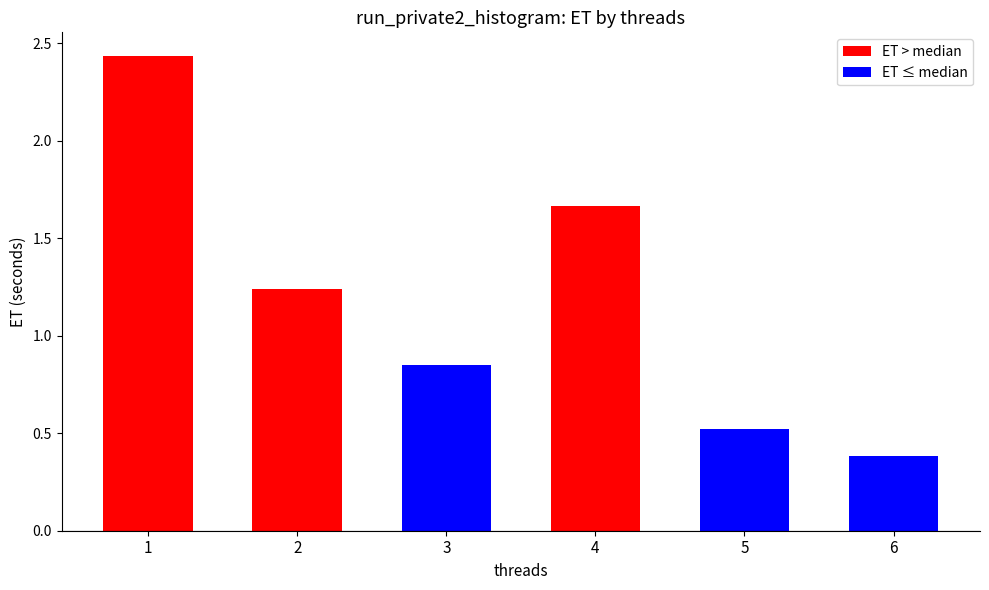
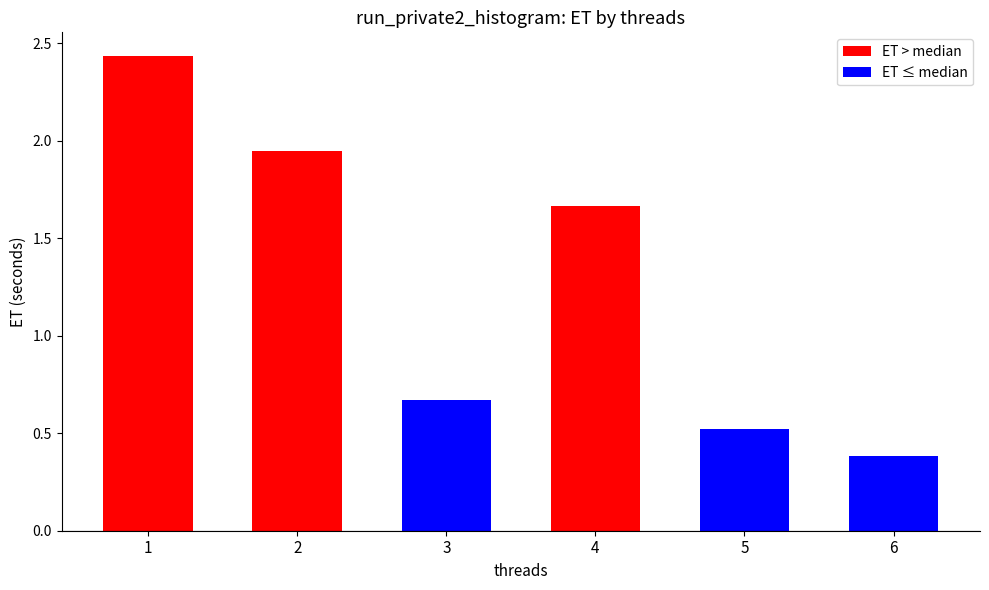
2: 1.24 -> 1.95
3: 0.85 -> 0.67
